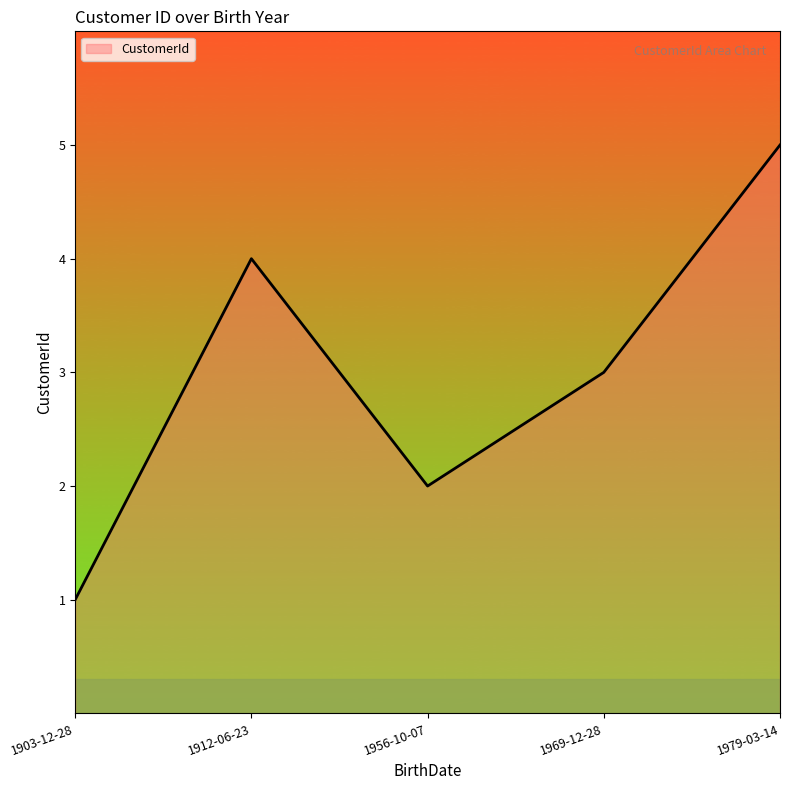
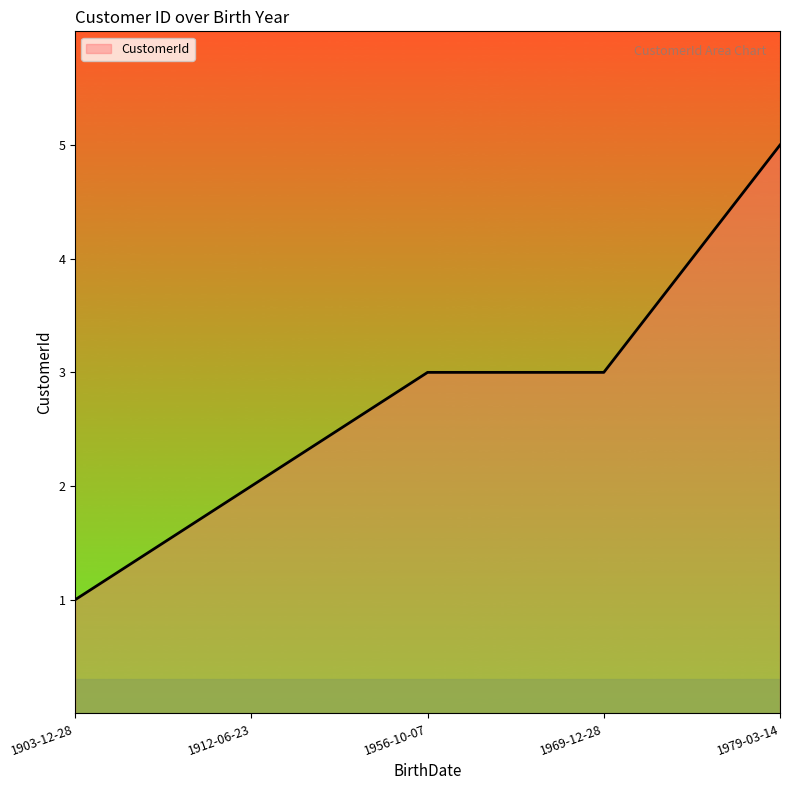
1912-06-23: 4 -> 2
1956-10-07: 2 -> 3
